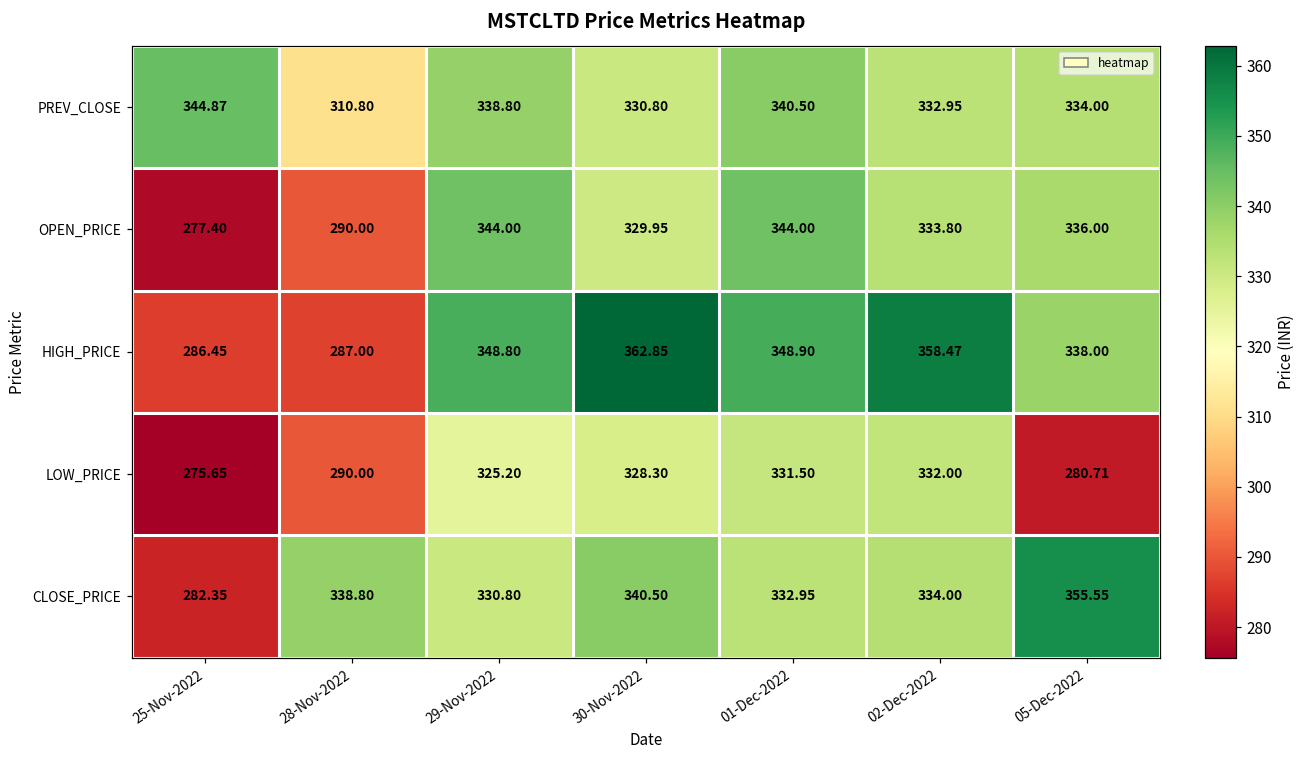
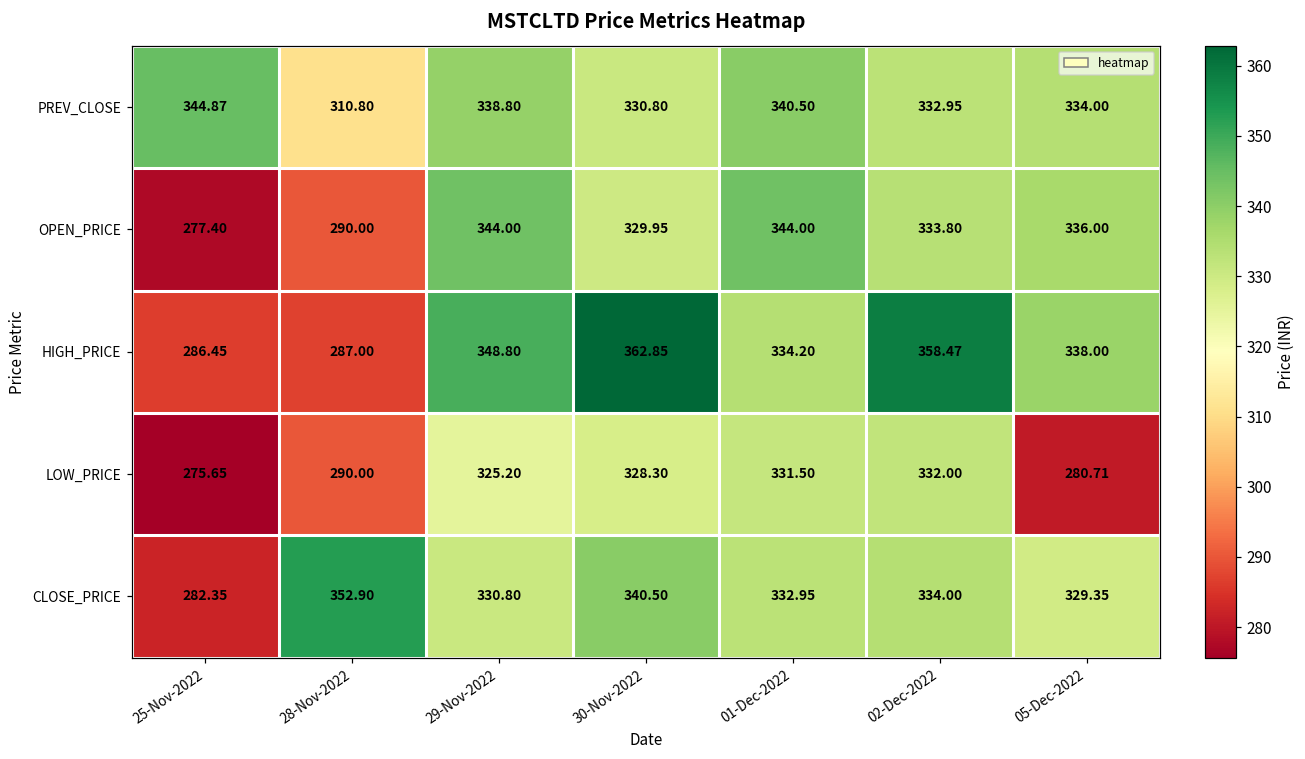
HIGH_PRICE, 01-Dec-2022: 348.90 -> 334.20
CLOSE_PRICE, 28-Nov-2022: 338.80 -> 352.90
CLOSE_PRICE, 05-Dec-2022: 355.55 -> 329.35
